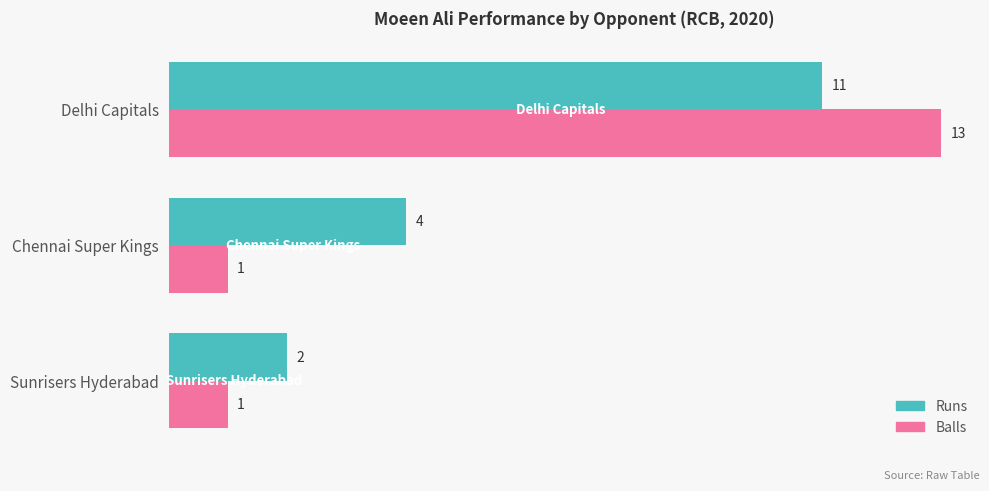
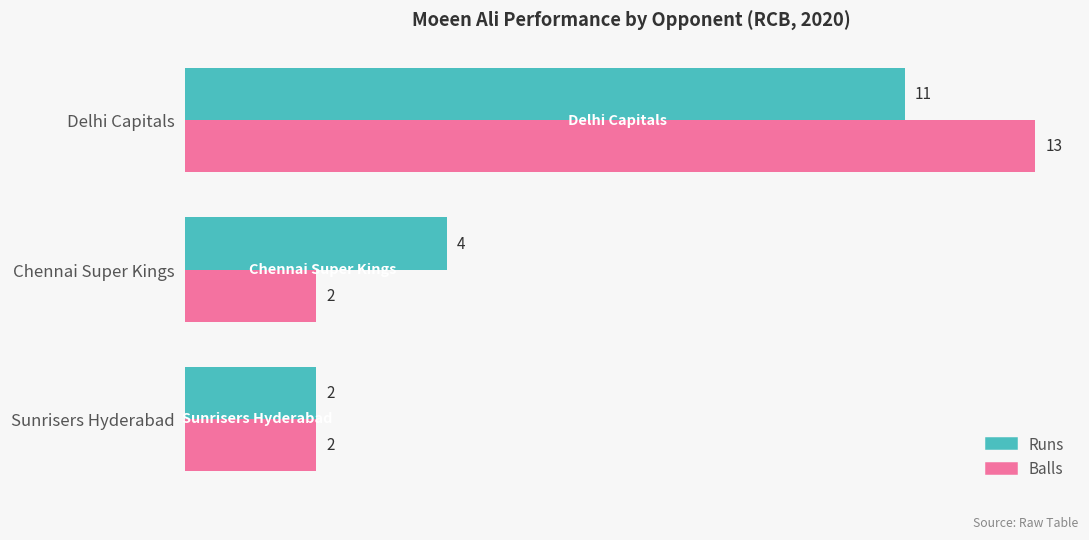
Balls, Chennai Super Kings: 1 -> 2
Balls, Sunrisers Hyderabad: 1 -> 2
